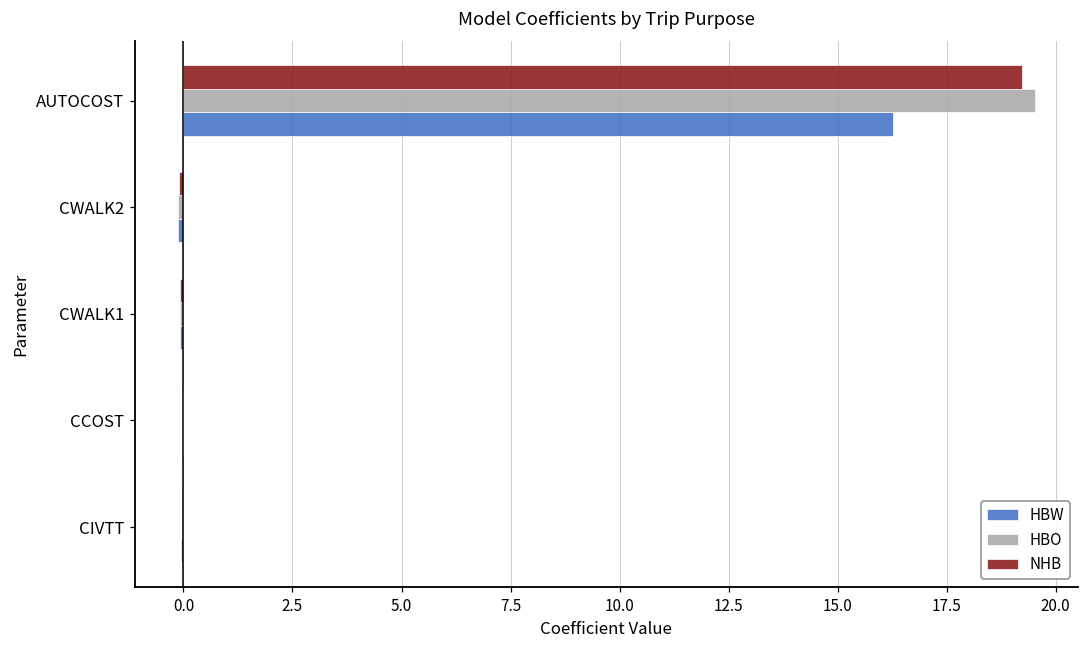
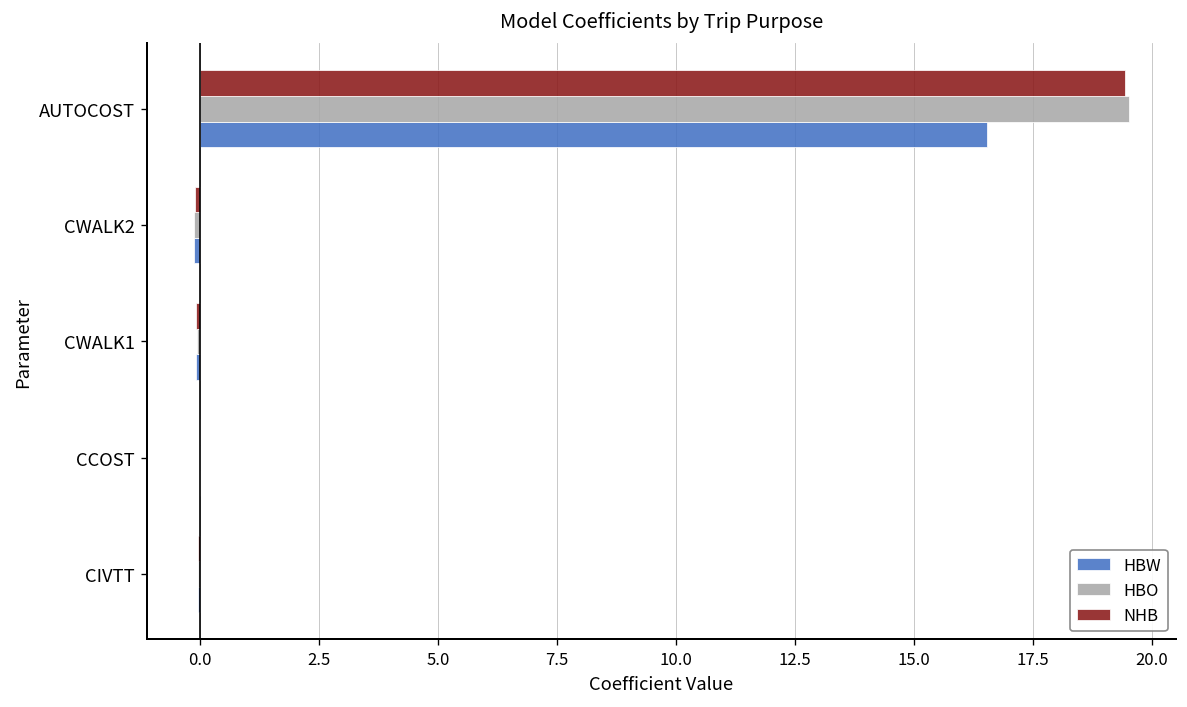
NHB, AUTOCOST: 19.2 -> 19.4
HBW, AUTOCOST: 16.3 -> 16.5
